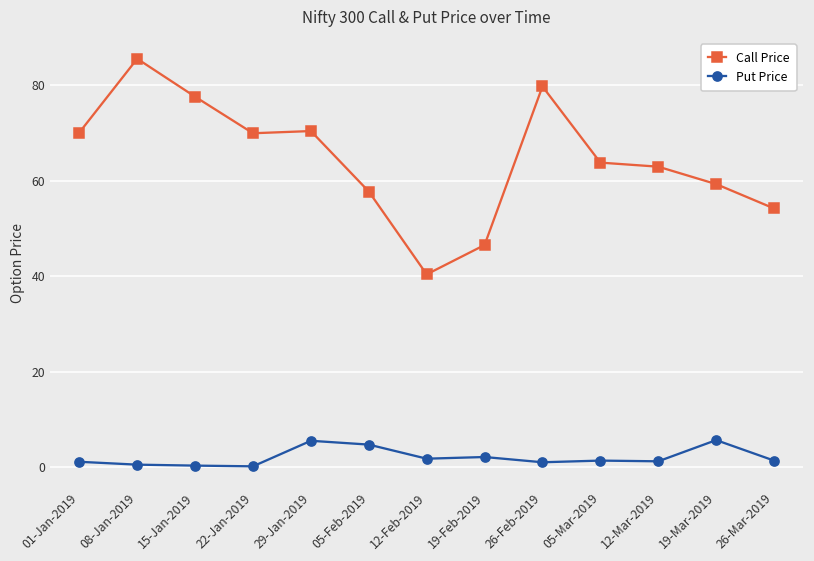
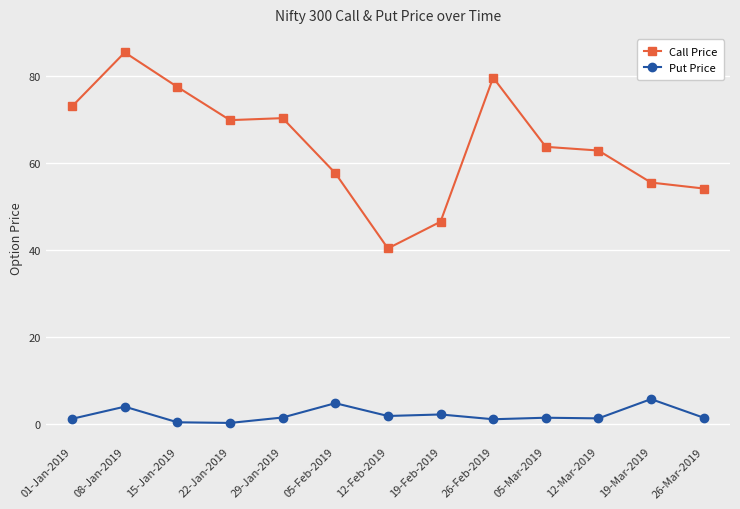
Call Price, 01-Jan-2019: 70 -> 73
Put Price, 08-Jan-2019: 1 -> 4
Put Price, 29-Jan-2019: 6 -> 1
Call Price, 19-Mar-2019: 59 -> 56
